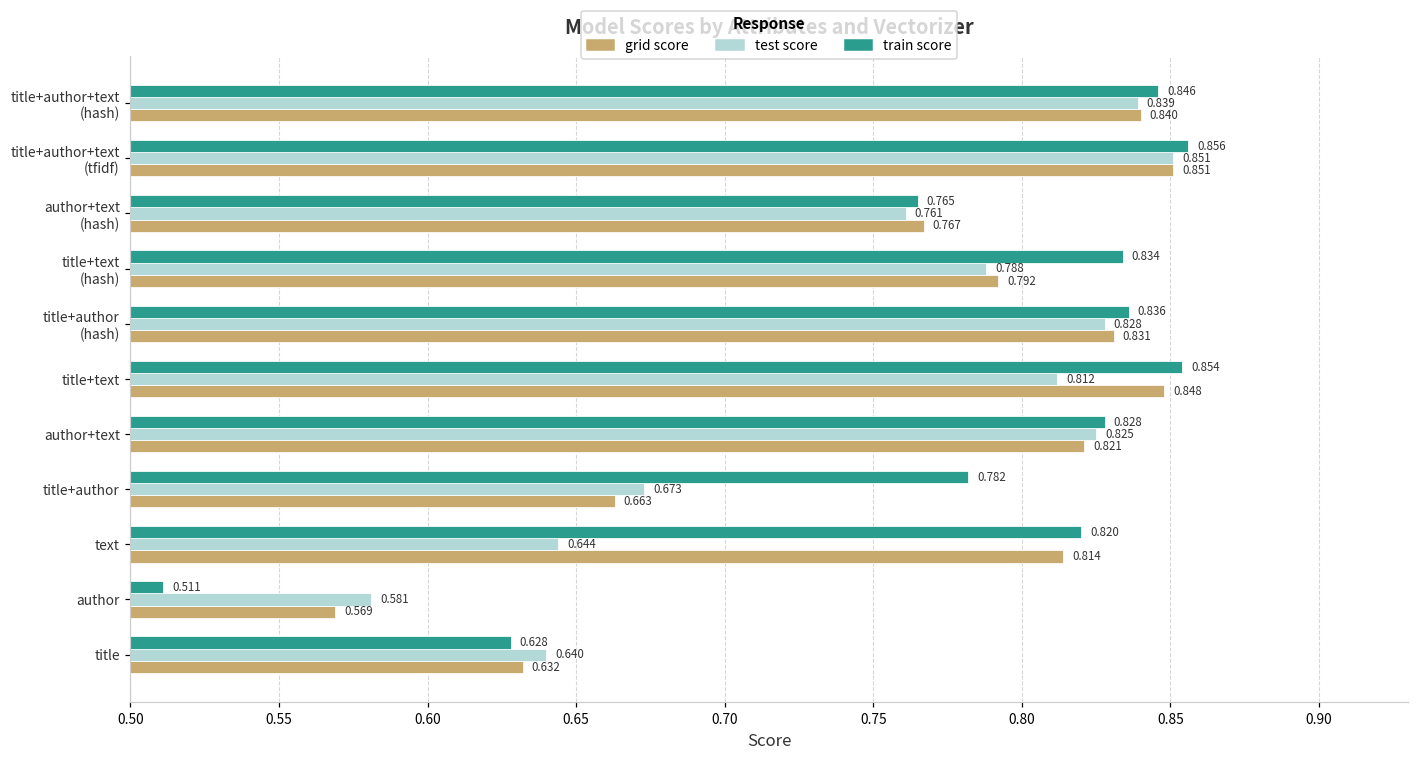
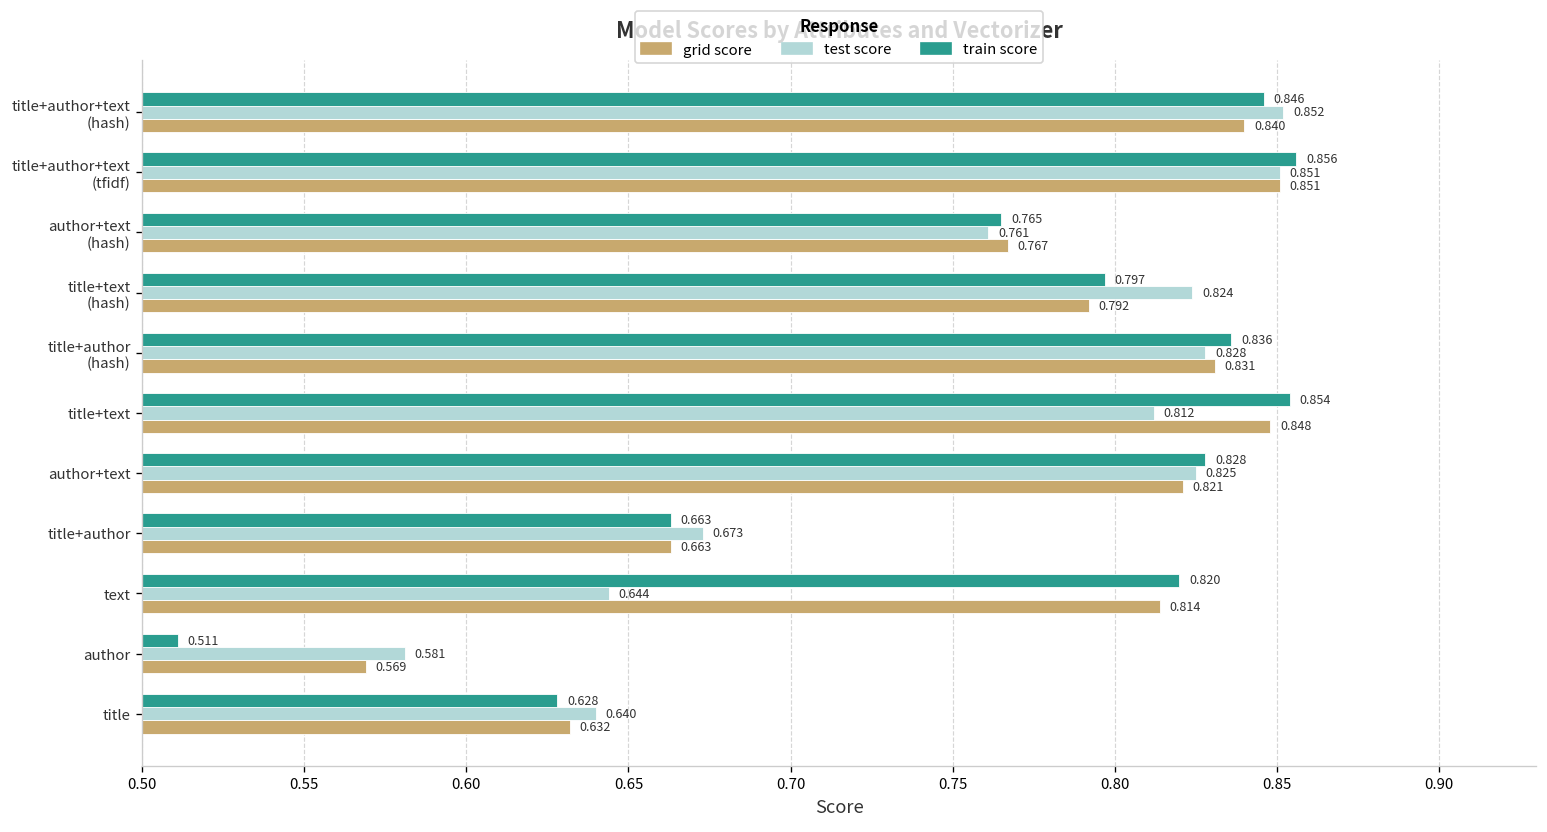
test score, title+author+text (hash): 0.839 -> 0.852
train score, title+text (hash): 0.834 -> 0.797
test score, title+text (hash): 0.788 -> 0.824
train score, title+author: 0.782 -> 0.663
